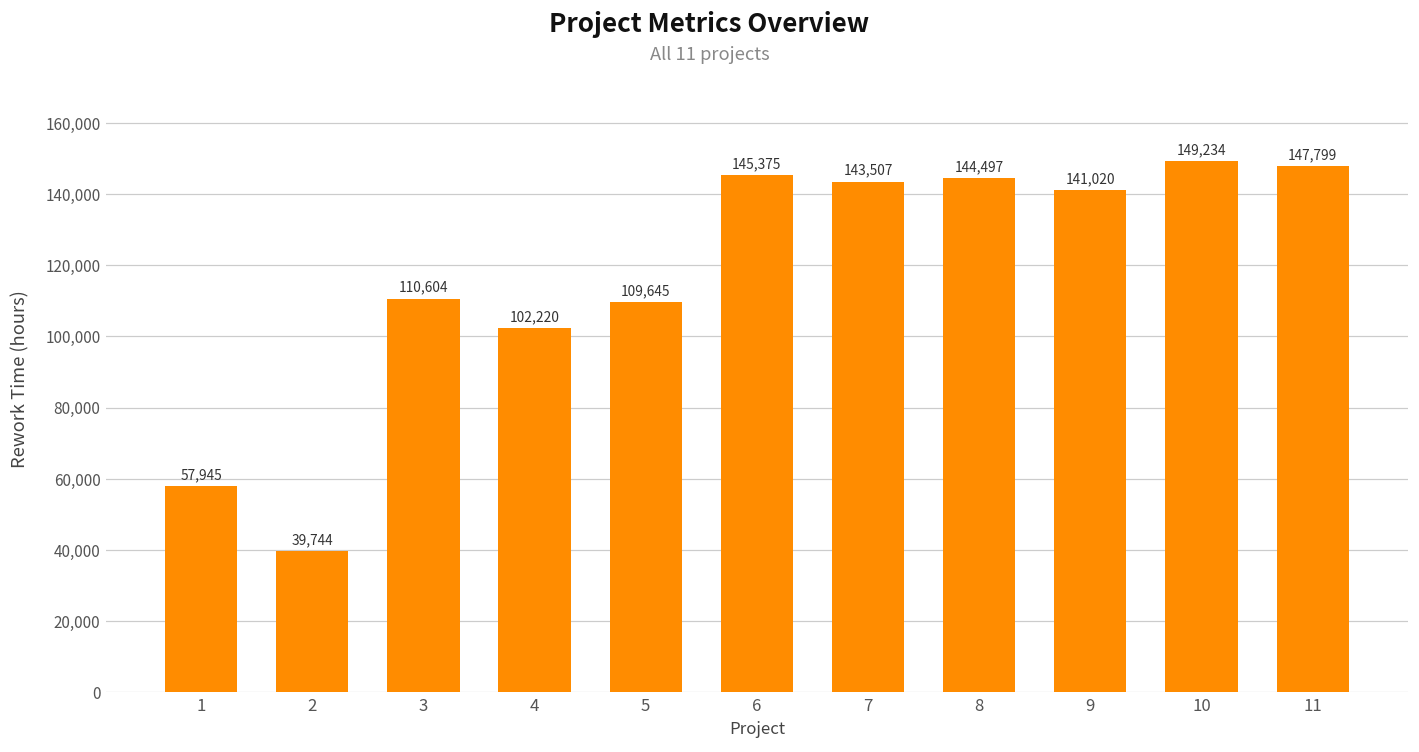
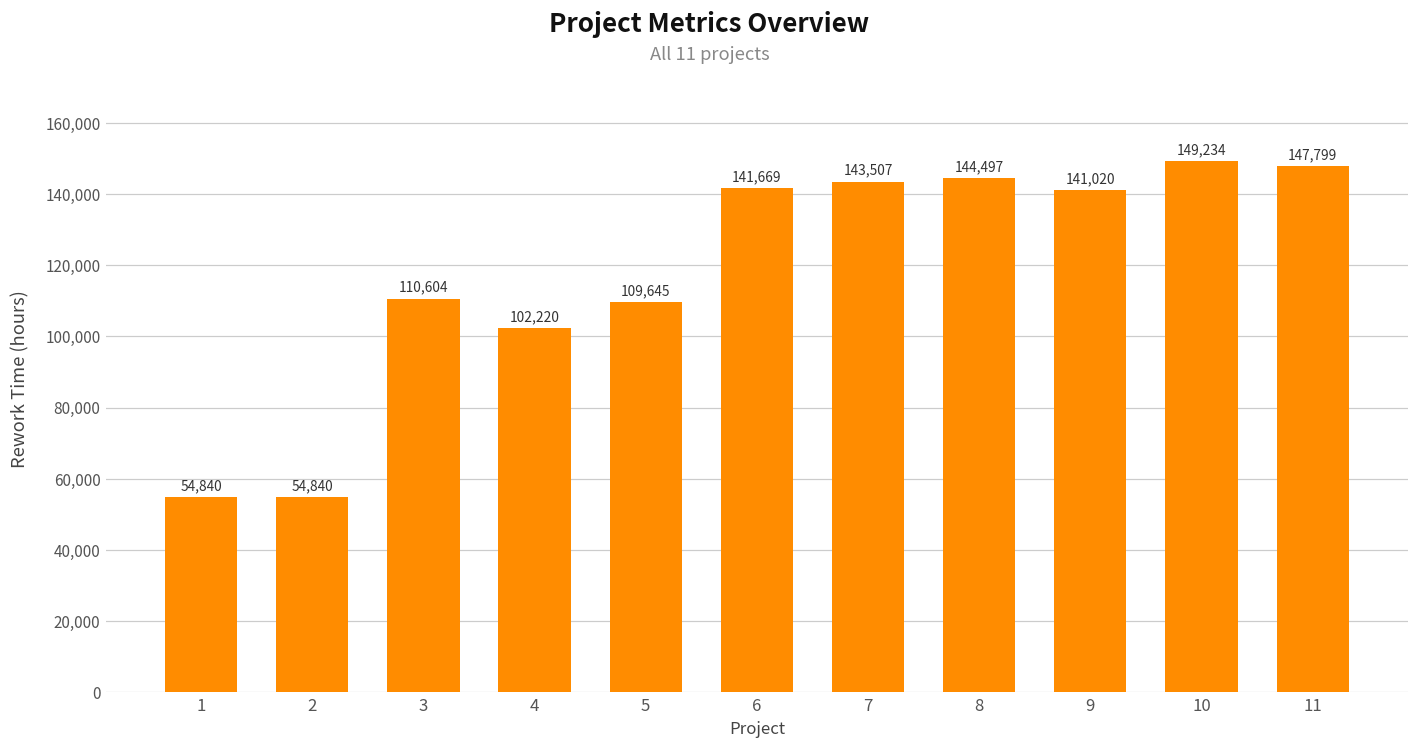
1: 57,945 -> 54,840
2: 39,744 -> 54,840
6: 145,375 -> 141,669
